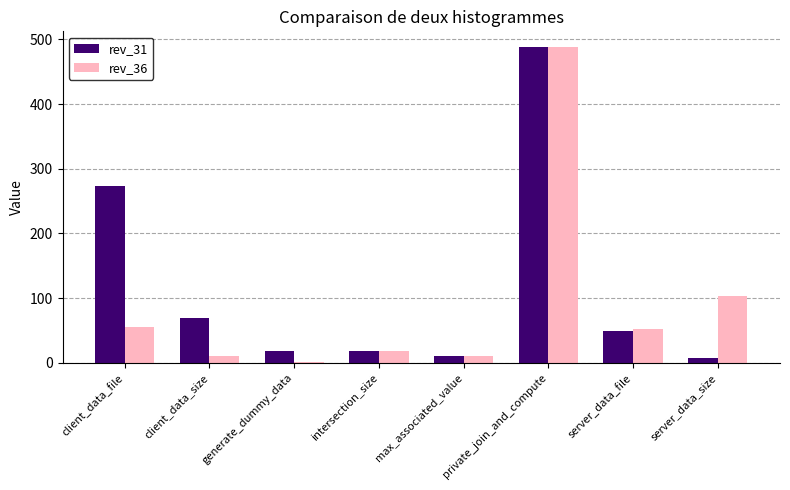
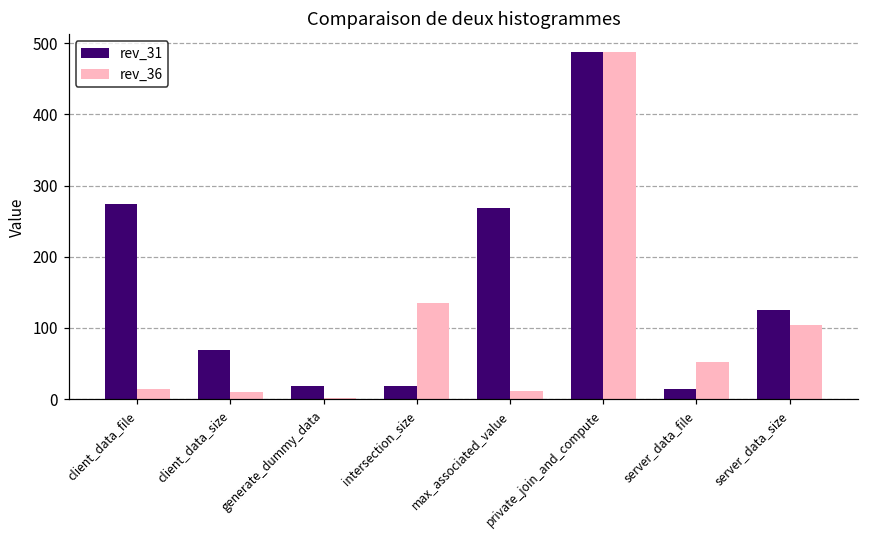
rev_36, client_data_file: 60 -> 10
rev_36, intersection_size: 20 -> 140
rev_31, max_associated_value: 10 -> 270
rev_31, server_data_file: 50 -> 10
rev_31, server_data_size: 10 -> 130
